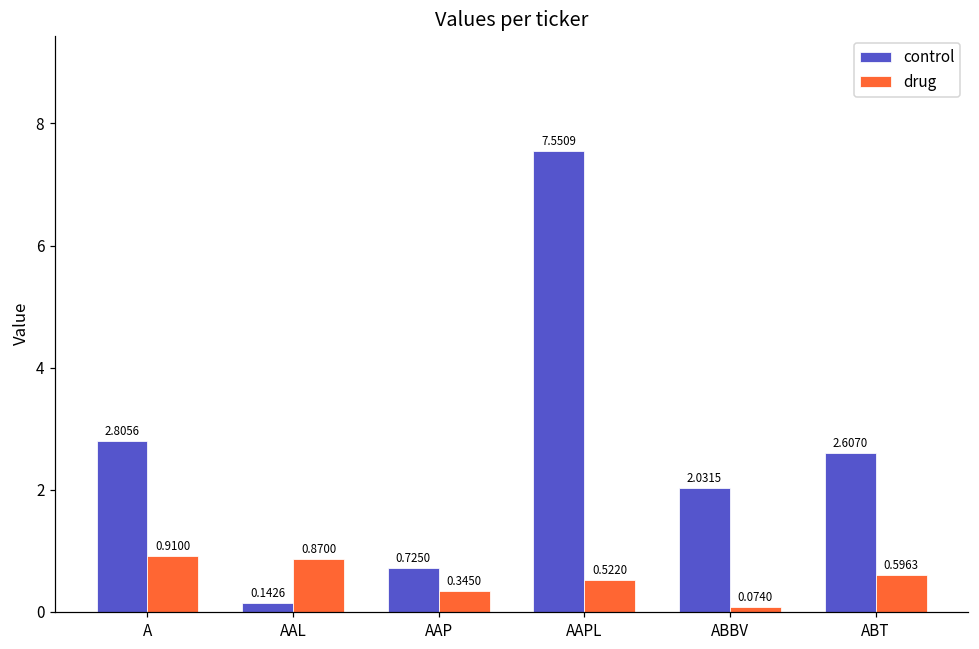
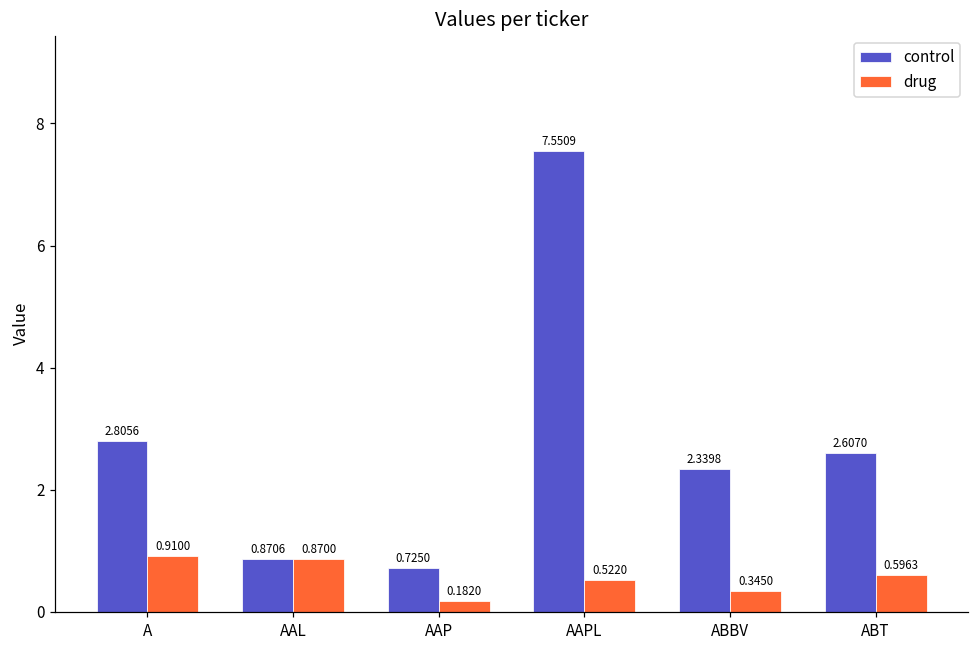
control, AAL: 0.1426 -> 0.8706
drug, AAP: 0.3450 -> 0.1820
control, ABBV: 2.0315 -> 2.3398
drug, ABBV: 0.0740 -> 0.3450
